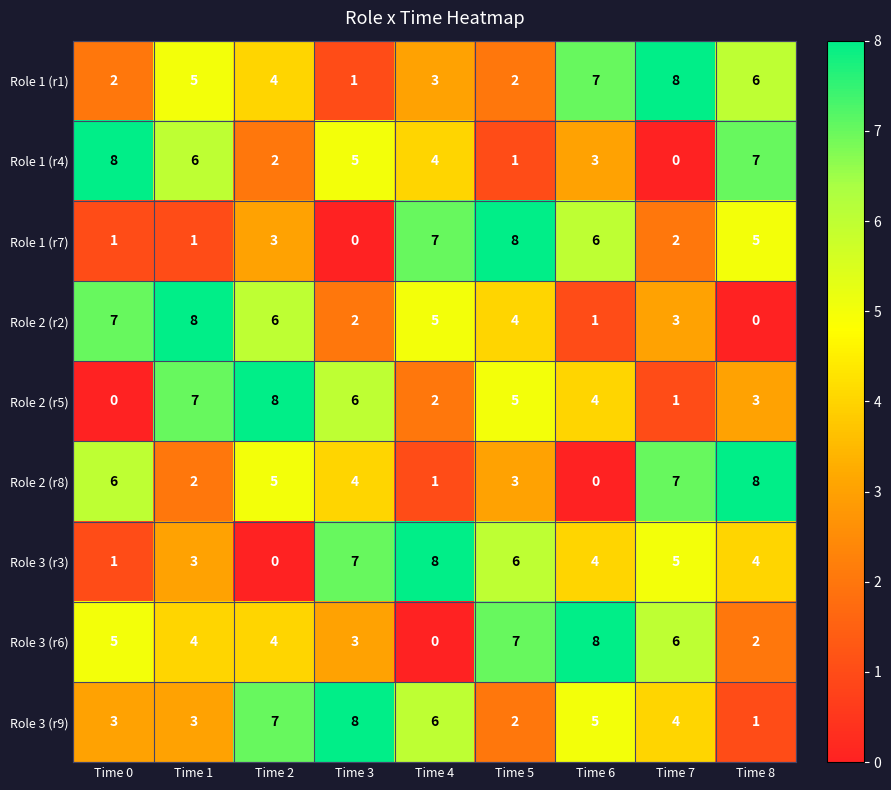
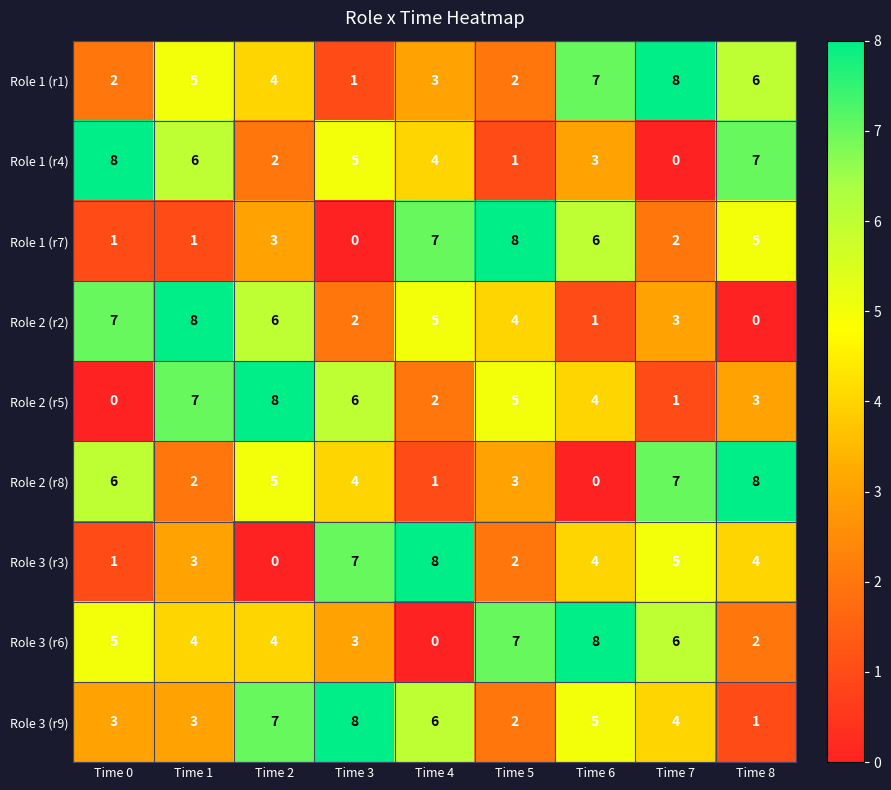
Role 3 (r3), Time 5: 6 -> 2
